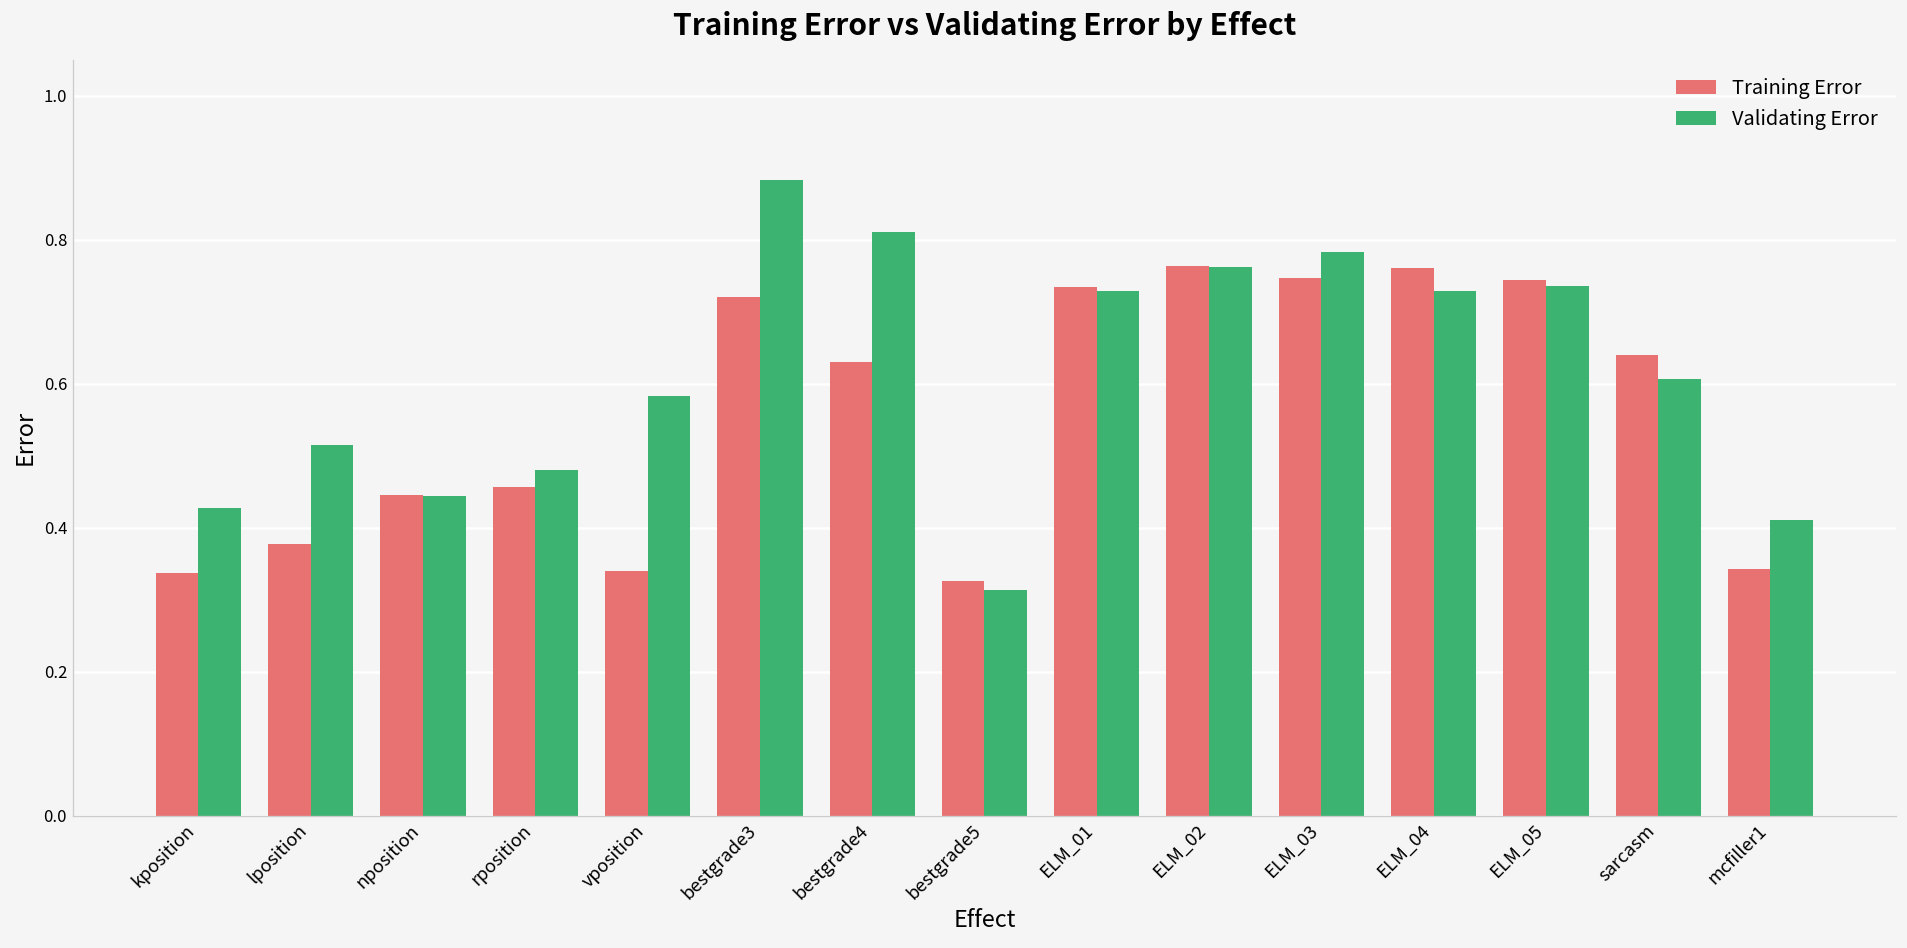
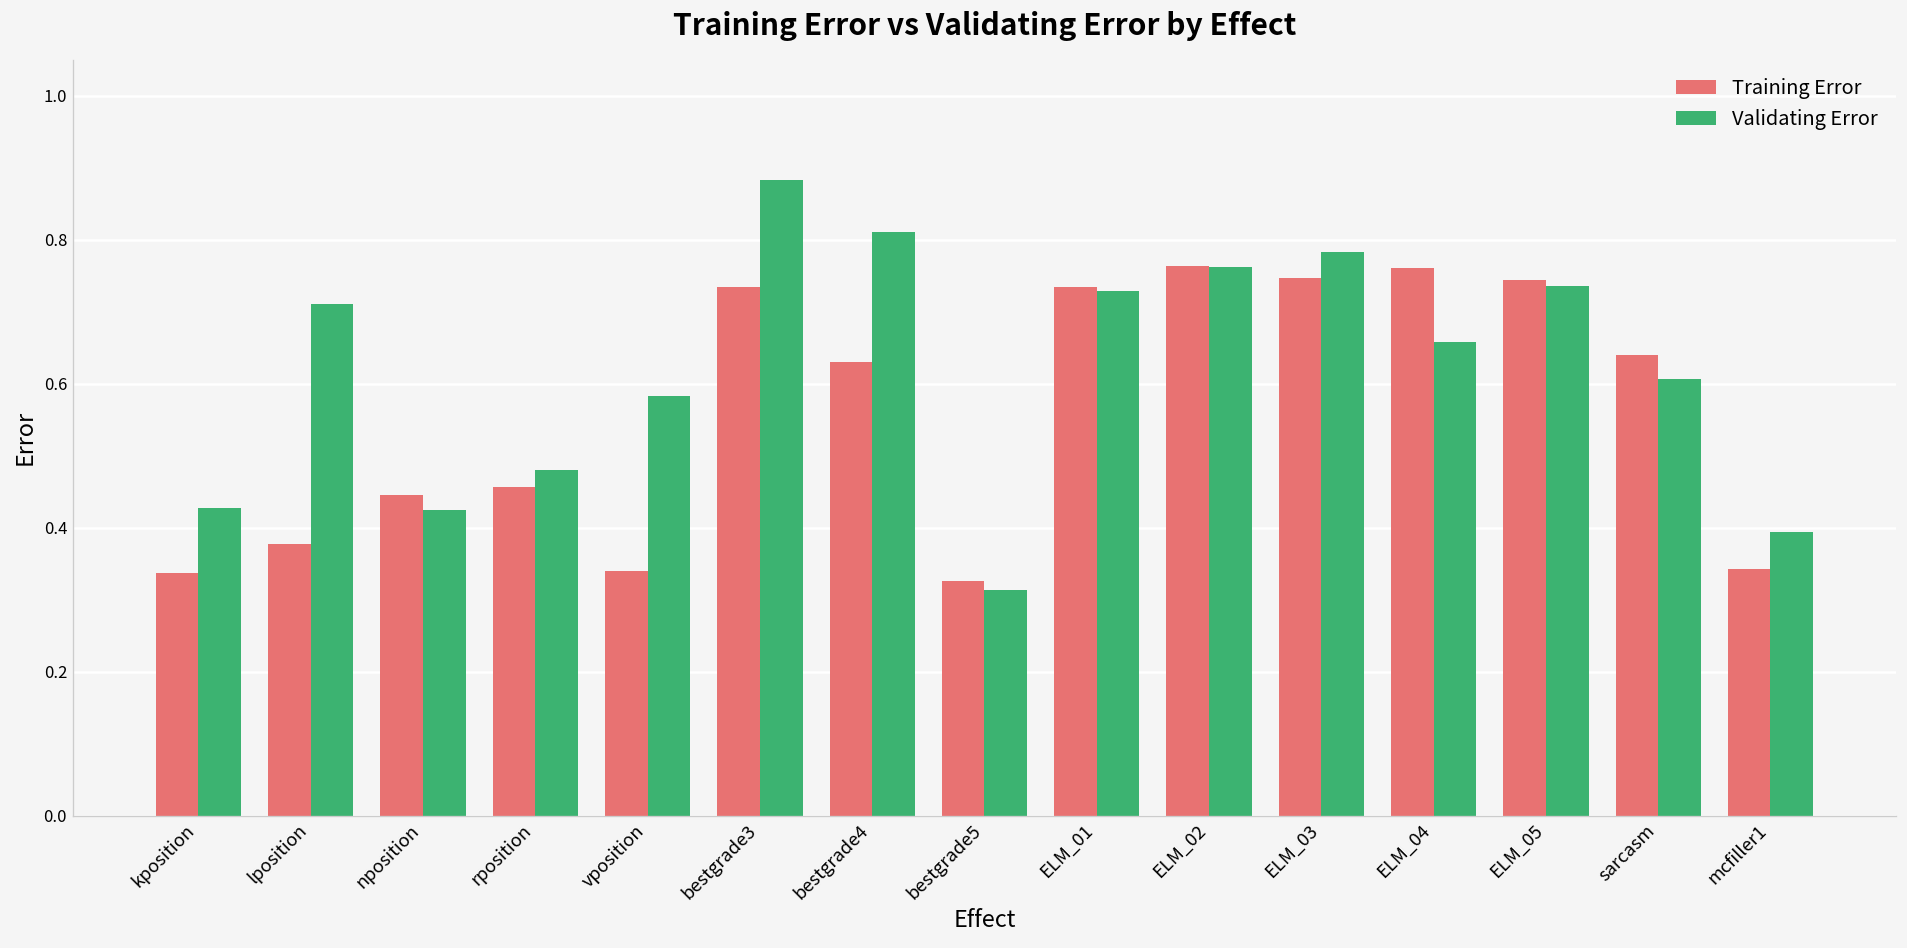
Validating Error, lposition: 0.51 -> 0.71
Validating Error, nposition: 0.44 -> 0.42
Training Error, bestgrade3: 0.72 -> 0.74
Validating Error, ELM_04: 0.73 -> 0.66
Validating Error, mcfiller1: 0.41 -> 0.39
